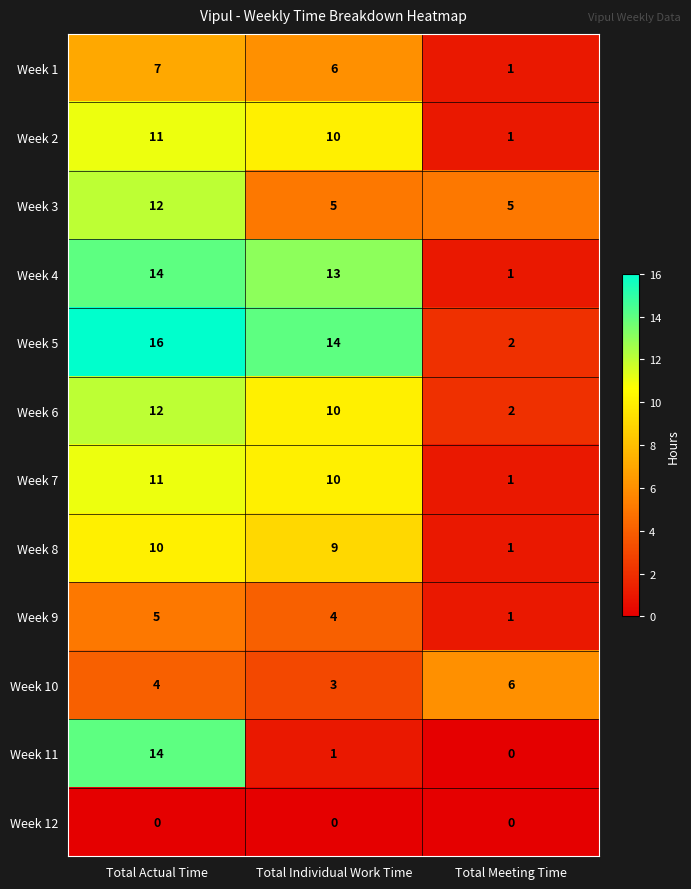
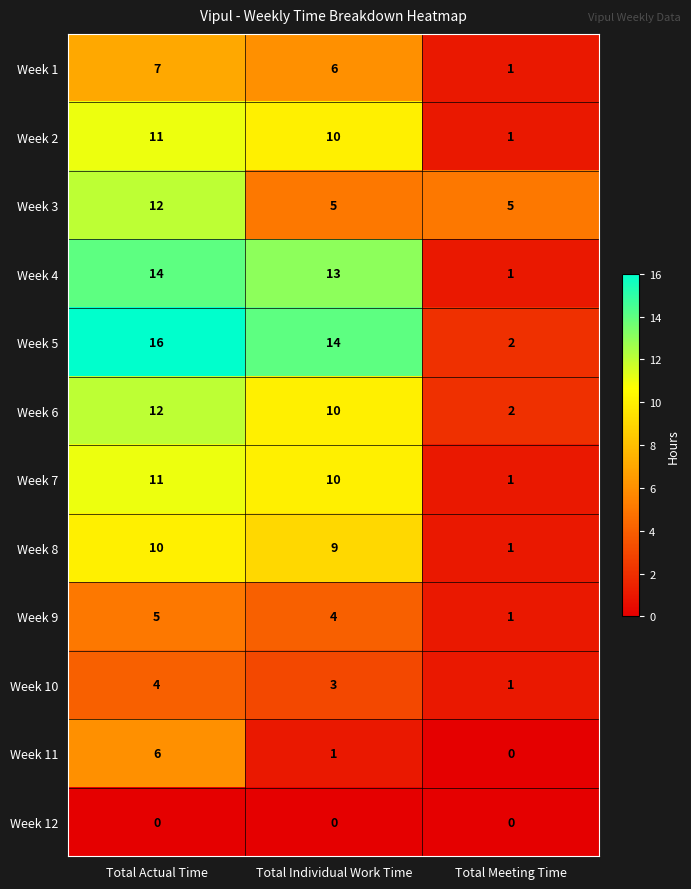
Week 10, Total Meeting Time: 6 -> 1
Week 11, Total Actual Time: 14 -> 6
